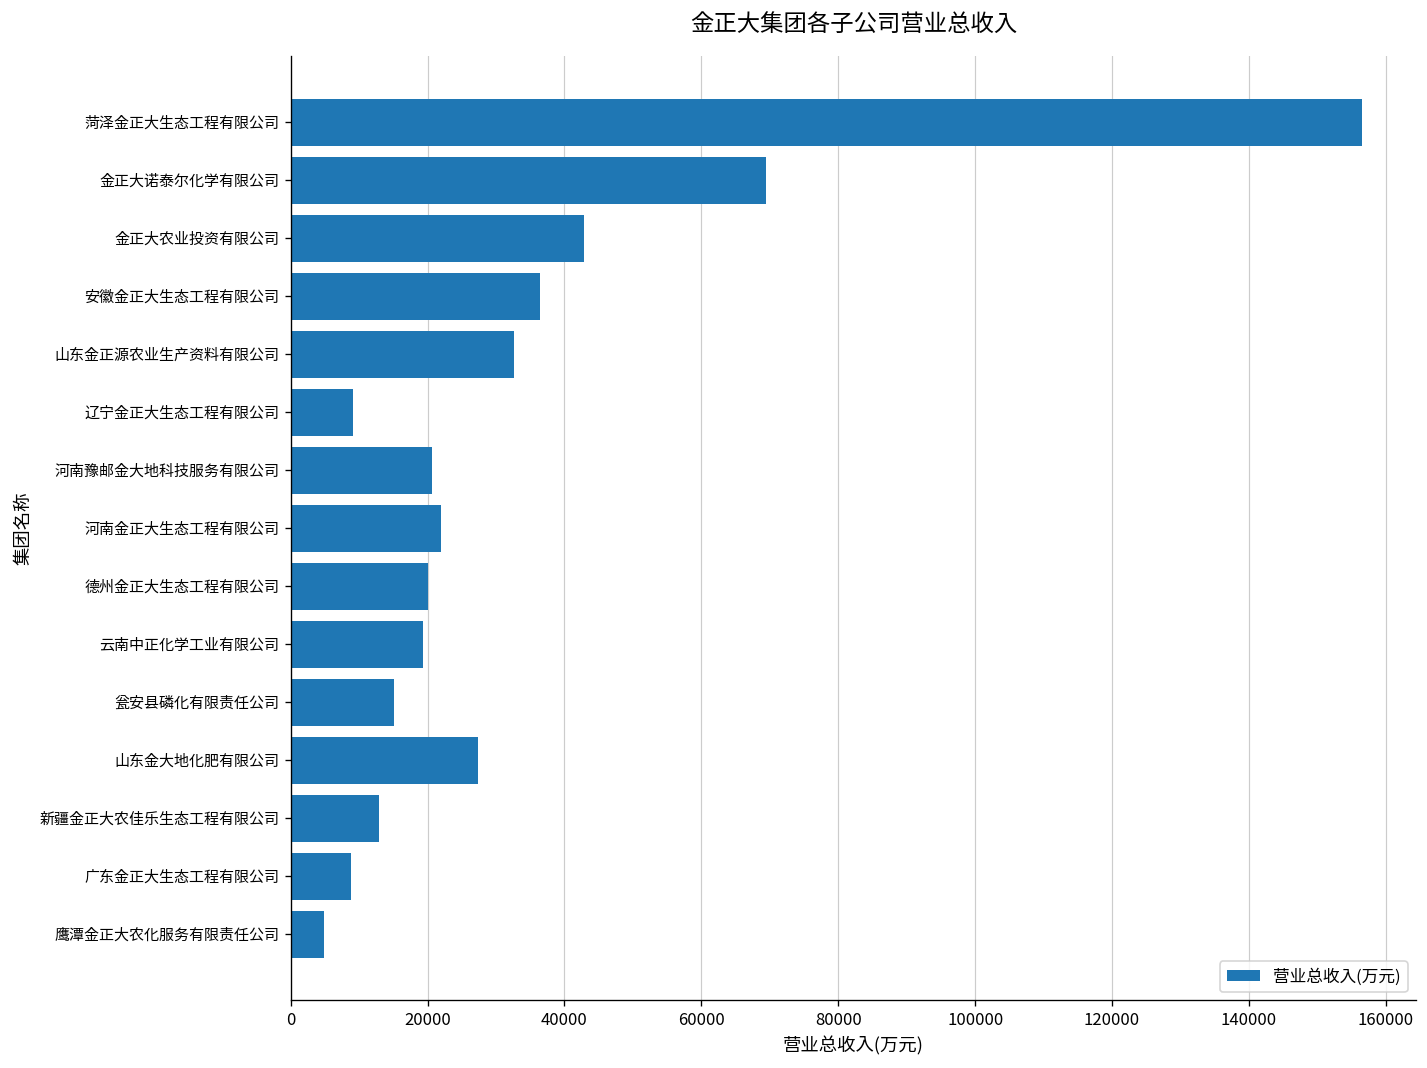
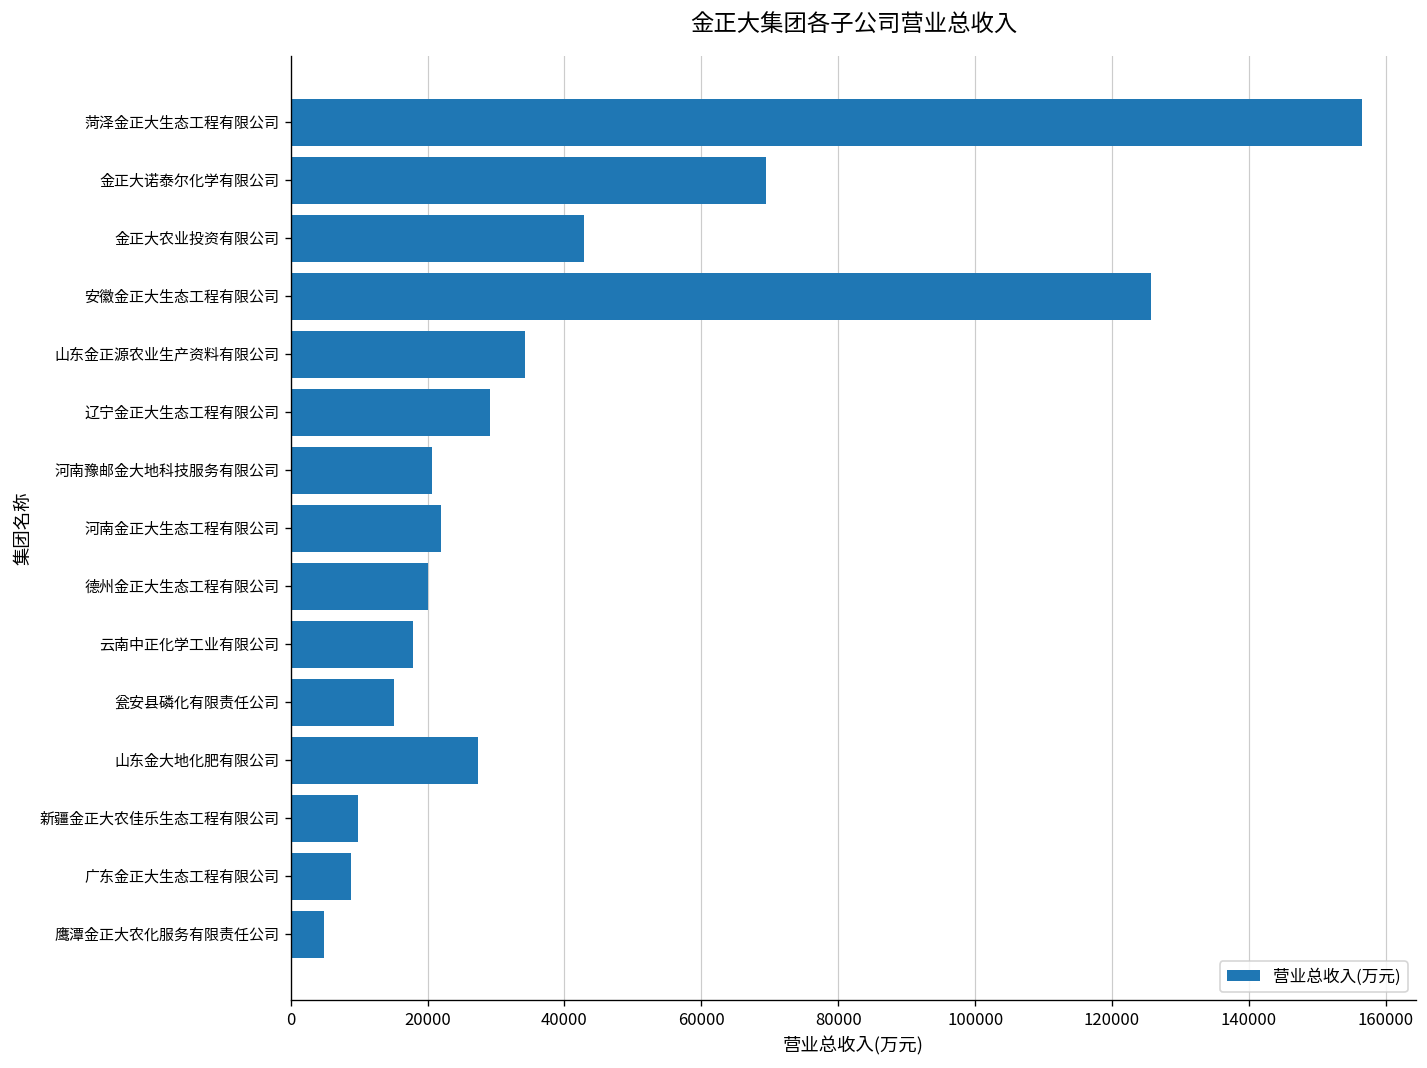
安徽金正大生态工程有限公司: 36000 -> 126000
山东金正源农业生产资料有限公司: 33000 -> 34000
辽宁金正大生态工程有限公司: 9000 -> 29000
云南中正化学工业有限公司: 19000 -> 18000
新疆金正大农佳乐生态工程有限公司: 13000 -> 10000
